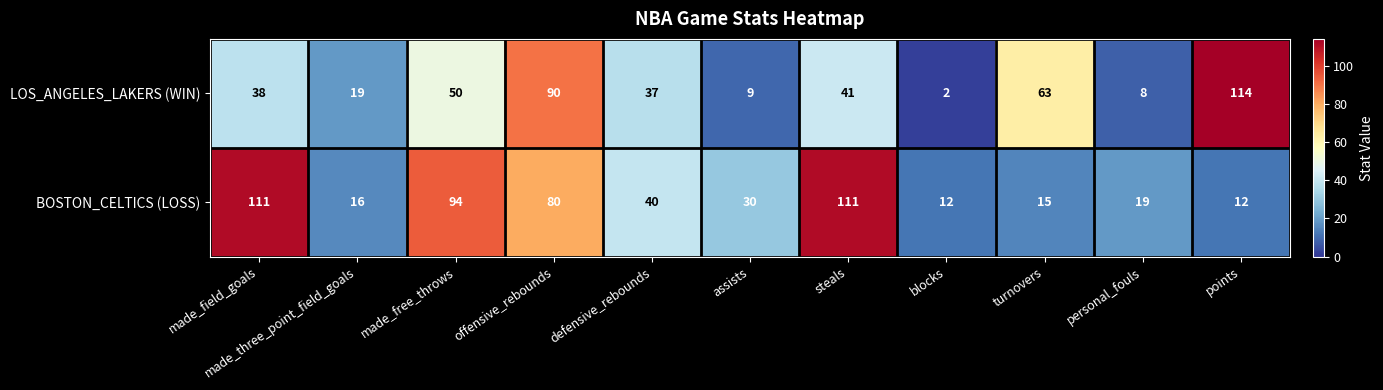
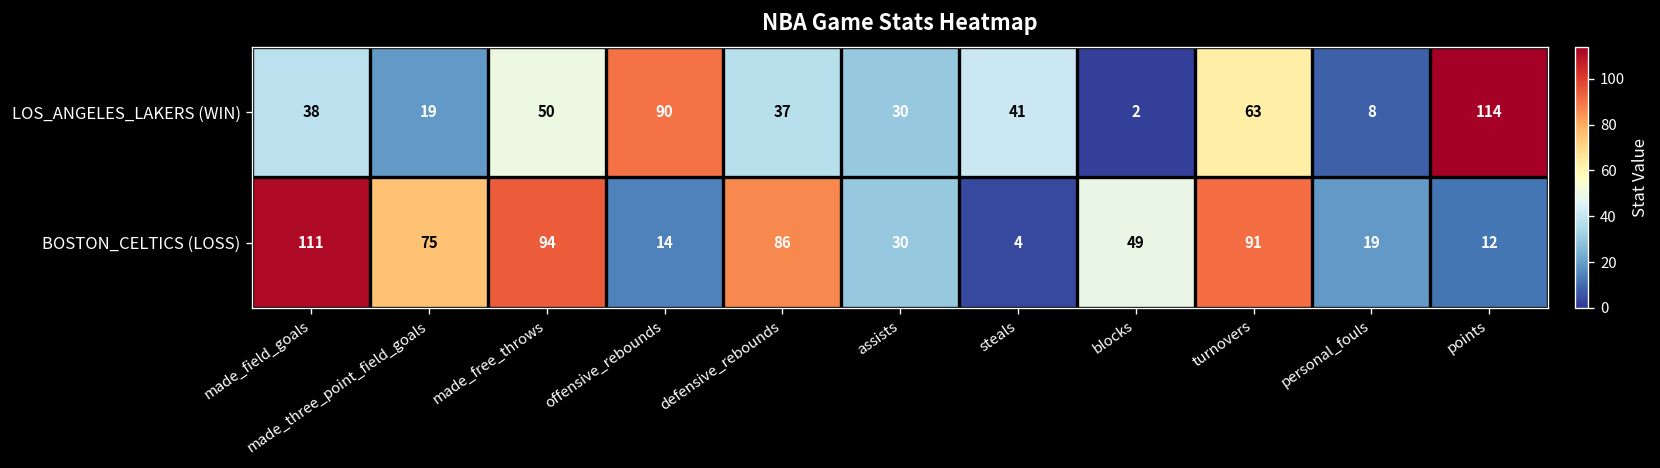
LOS_ANGELES_LAKERS (WIN), assists: 9 -> 30
BOSTON_CELTICS (LOSS), made_three_point_field_goals: 16 -> 75
BOSTON_CELTICS (LOSS), offensive_rebounds: 80 -> 14
BOSTON_CELTICS (LOSS), defensive_rebounds: 40 -> 86
BOSTON_CELTICS (LOSS), steals: 111 -> 4
BOSTON_CELTICS (LOSS), blocks: 12 -> 49
BOSTON_CELTICS (LOSS), turnovers: 15 -> 91
